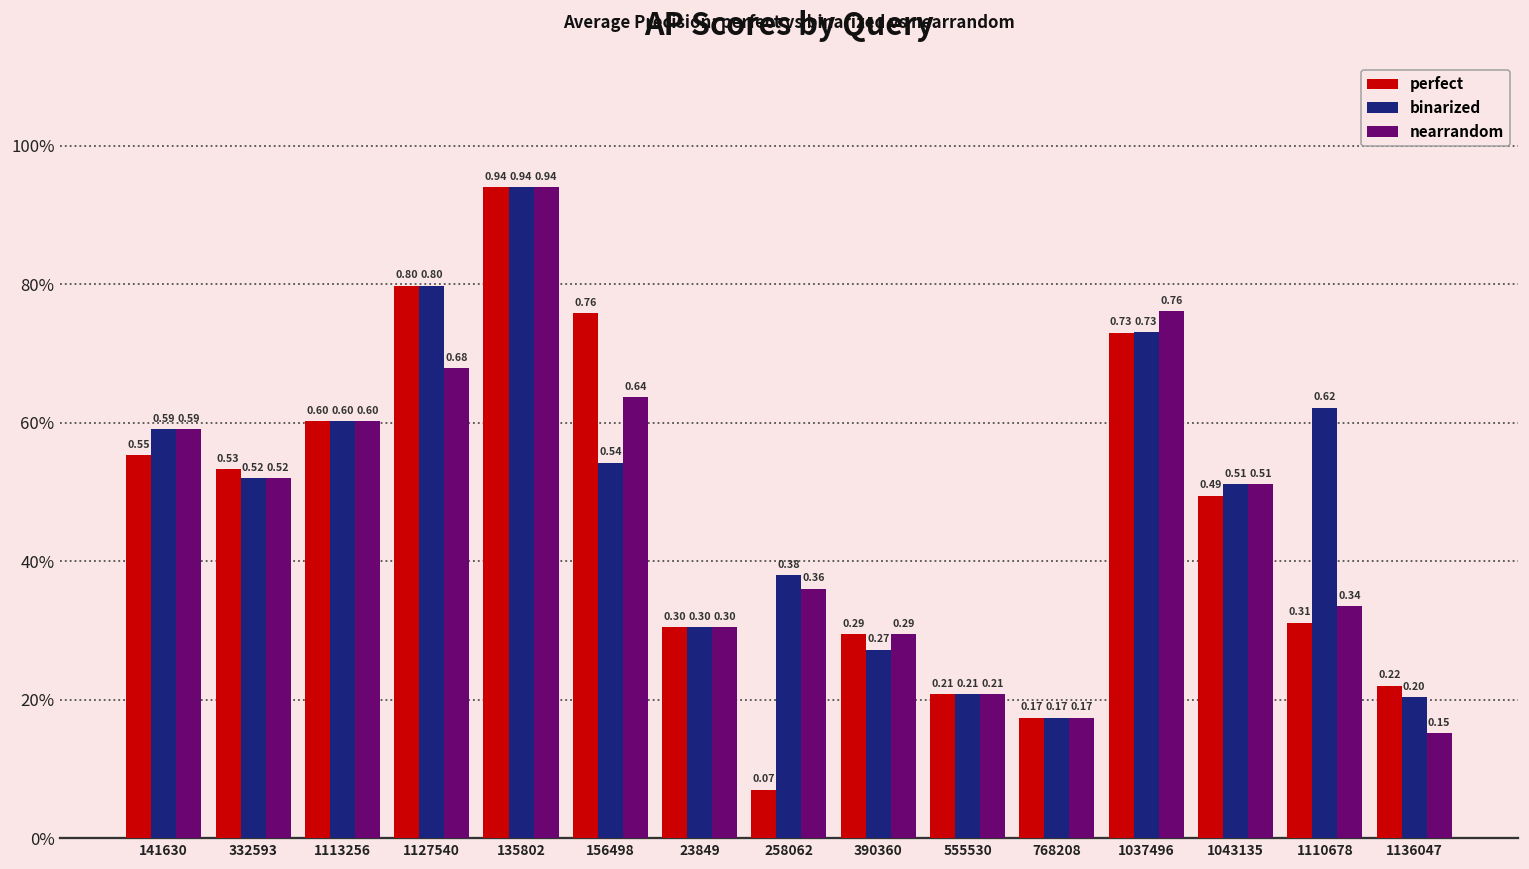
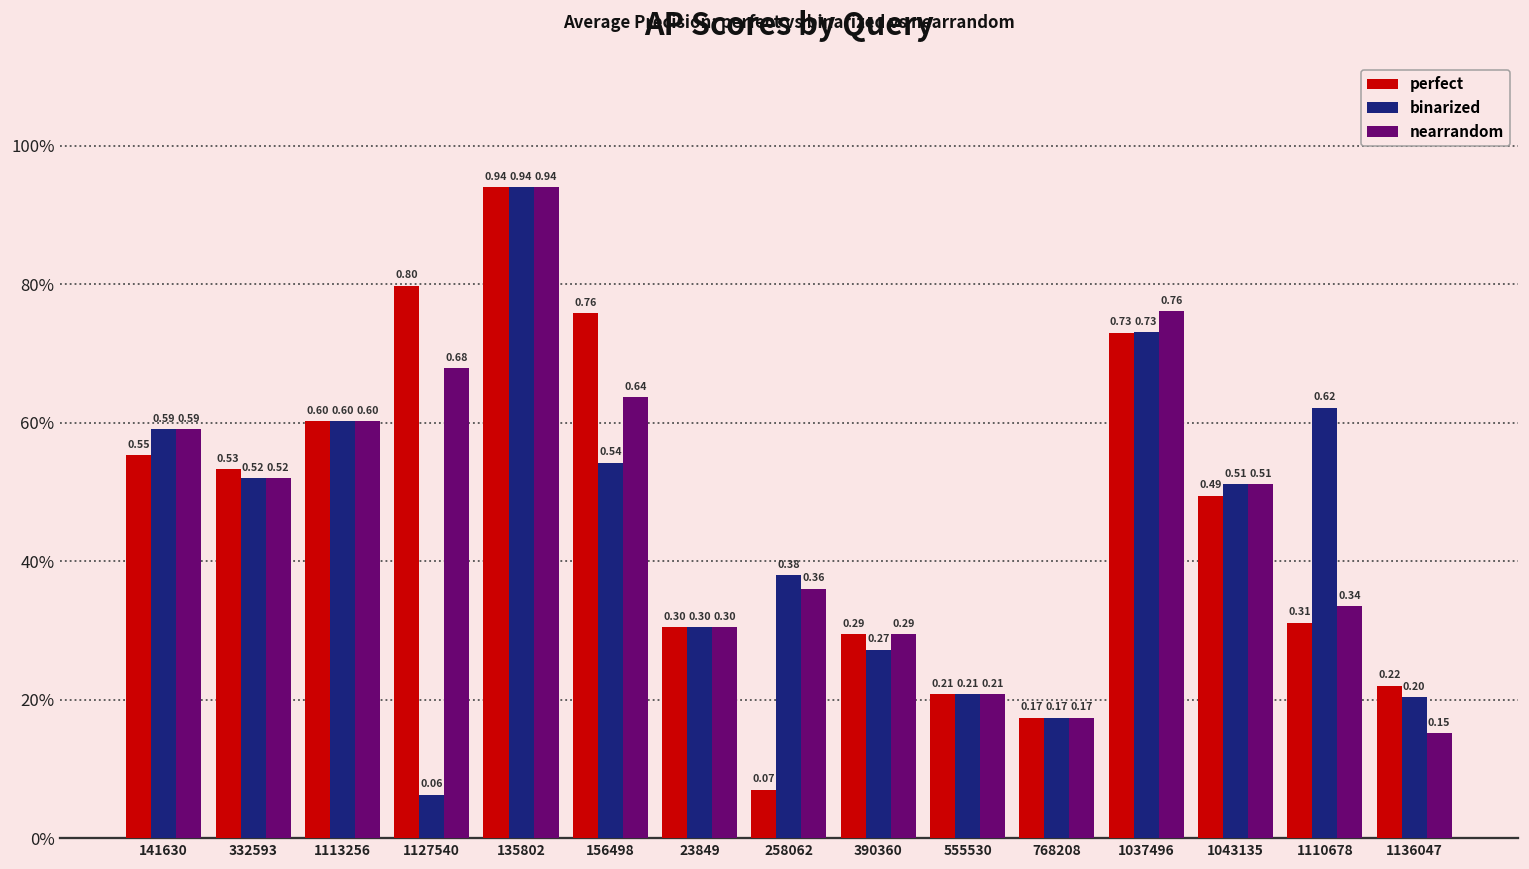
binarized, 1127540: 0.80 -> 0.06
